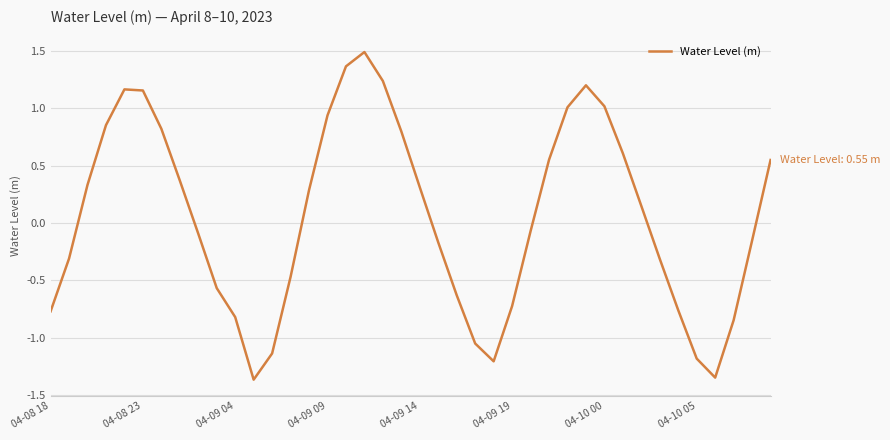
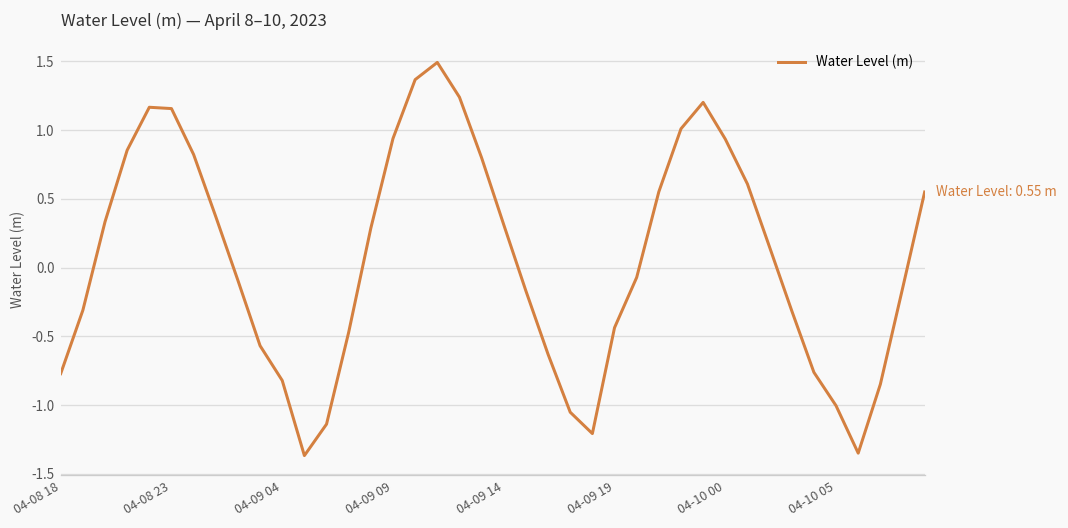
04-09 19: -0.73 -> -0.44
04-10 00: 1.02 -> 0.93
04-10 05: -1.18 -> -1.01
